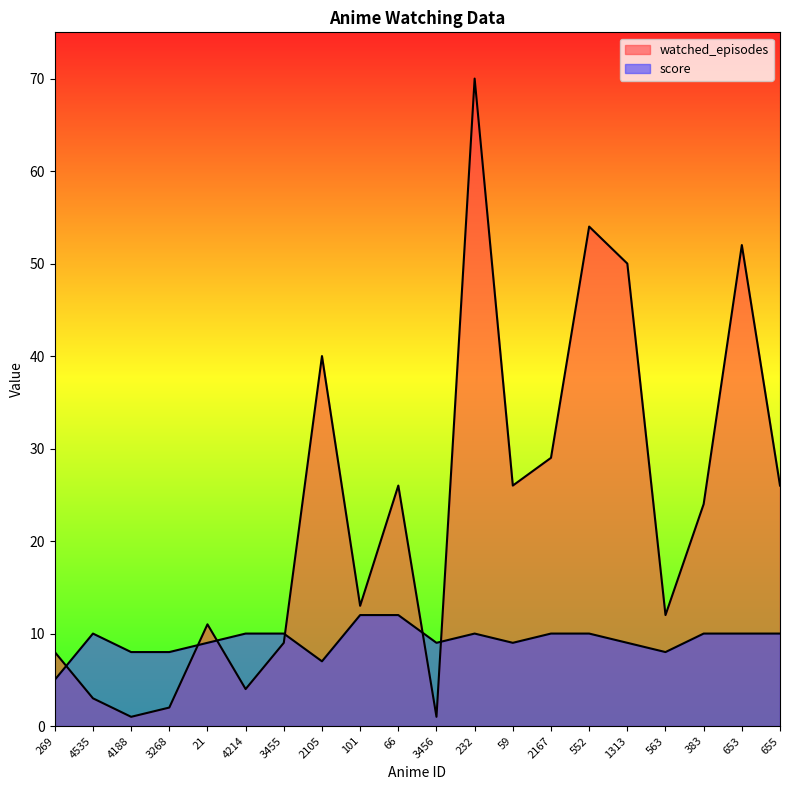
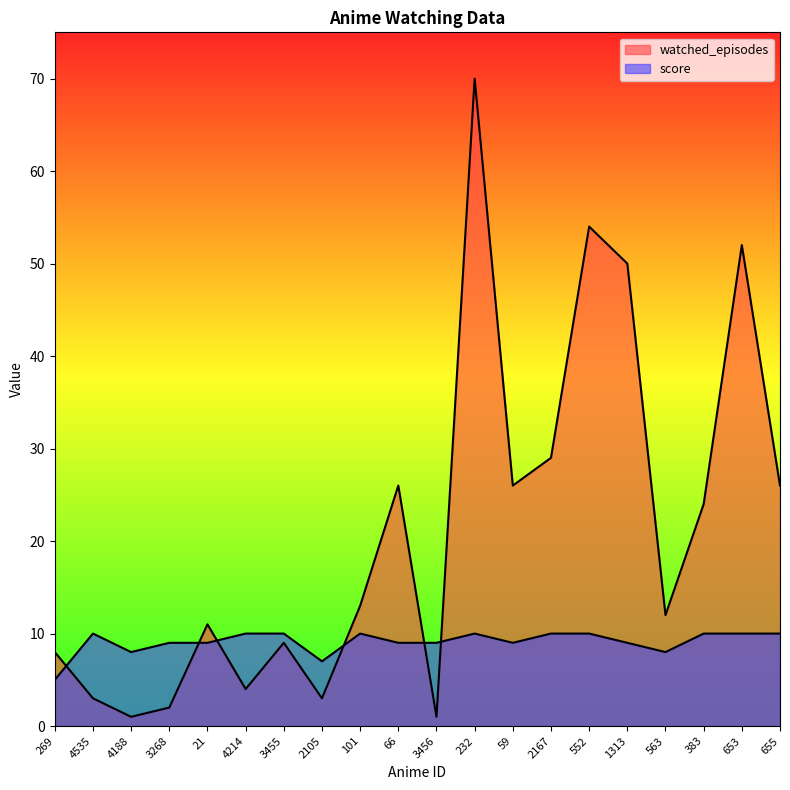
score, 3268: 8 -> 9
watched_episodes, 2105: 40 -> 3
score, 101: 12 -> 10
score, 66: 12 -> 9
